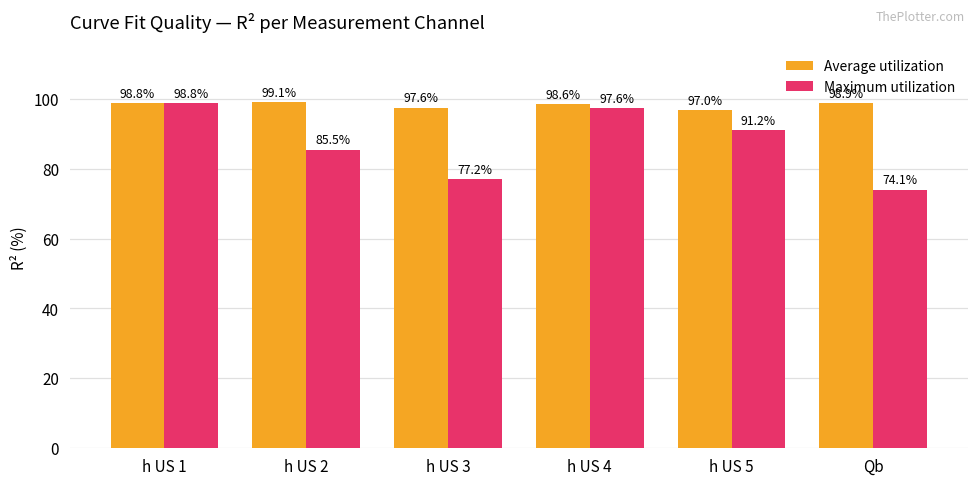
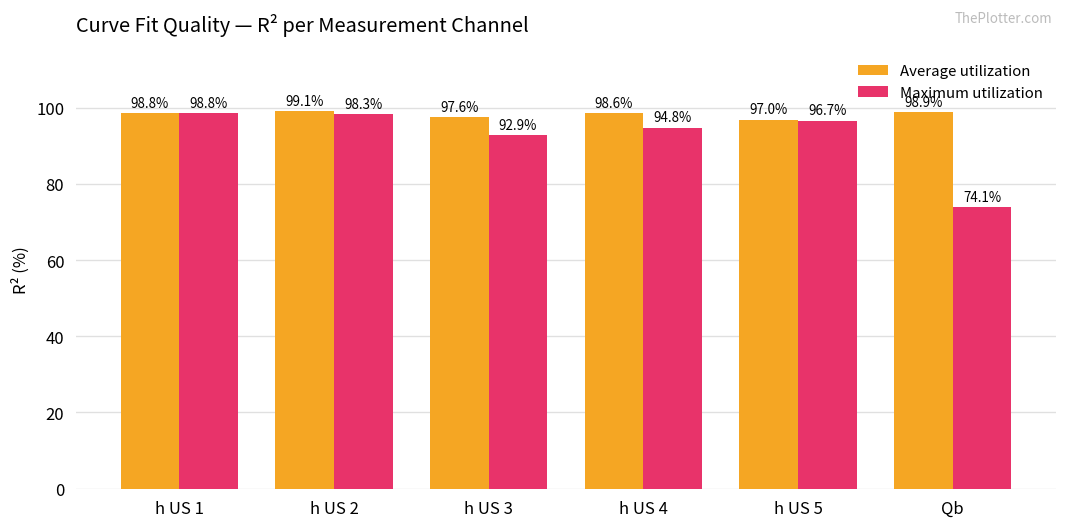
Maximum utilization, h US 2: 85.5% -> 98.3%
Maximum utilization, h US 3: 77.2% -> 92.9%
Maximum utilization, h US 4: 97.6% -> 94.8%
Maximum utilization, h US 5: 91.2% -> 96.7%
